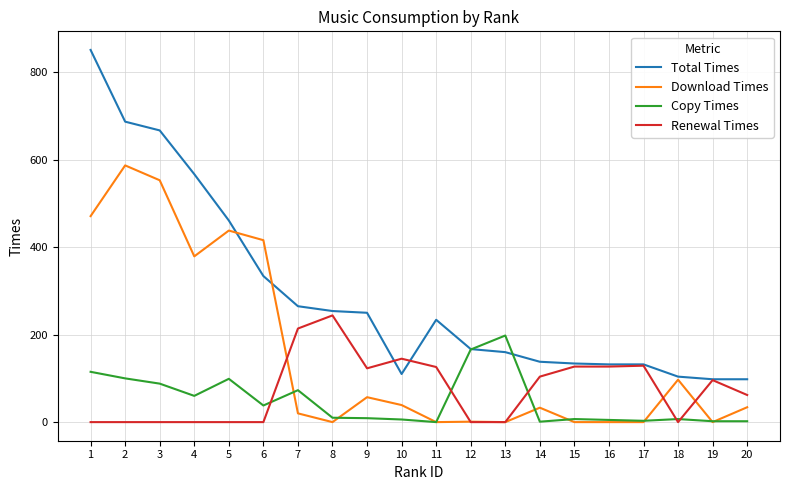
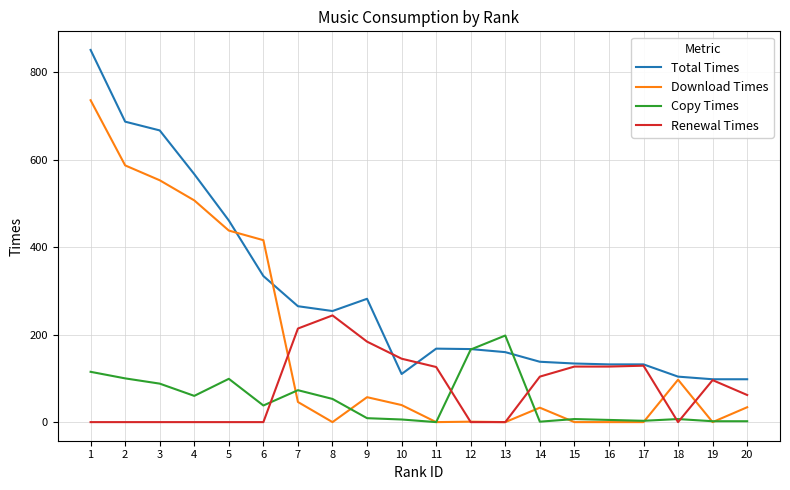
Download Times, 1: 470 -> 740
Download Times, 4: 380 -> 510
Download Times, 7: 20 -> 50
Copy Times, 8: 10 -> 50
Total Times, 9: 250 -> 280
Renewal Times, 9: 120 -> 180
Total Times, 11: 230 -> 170
